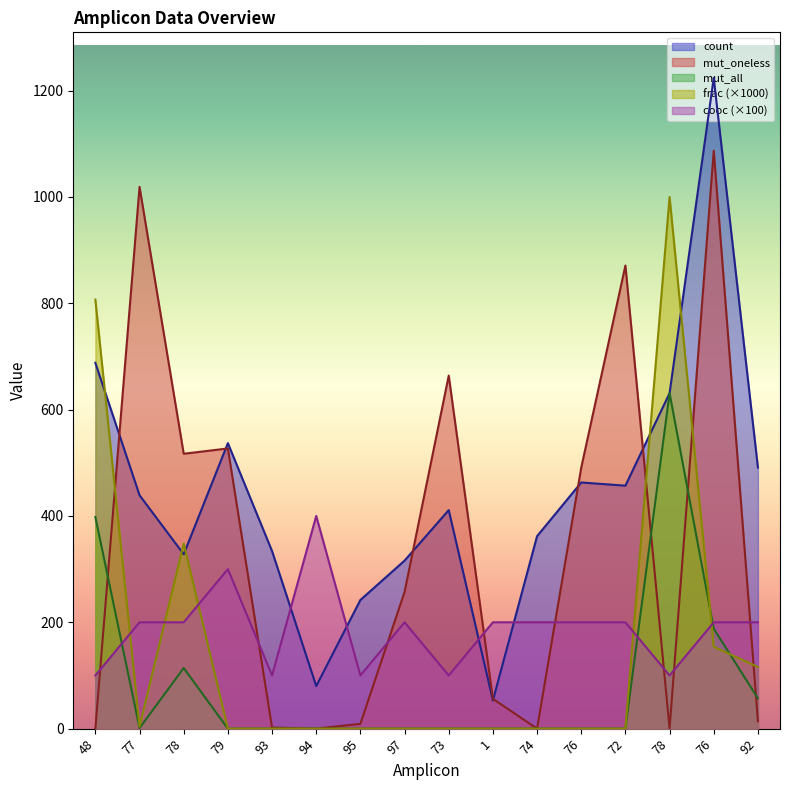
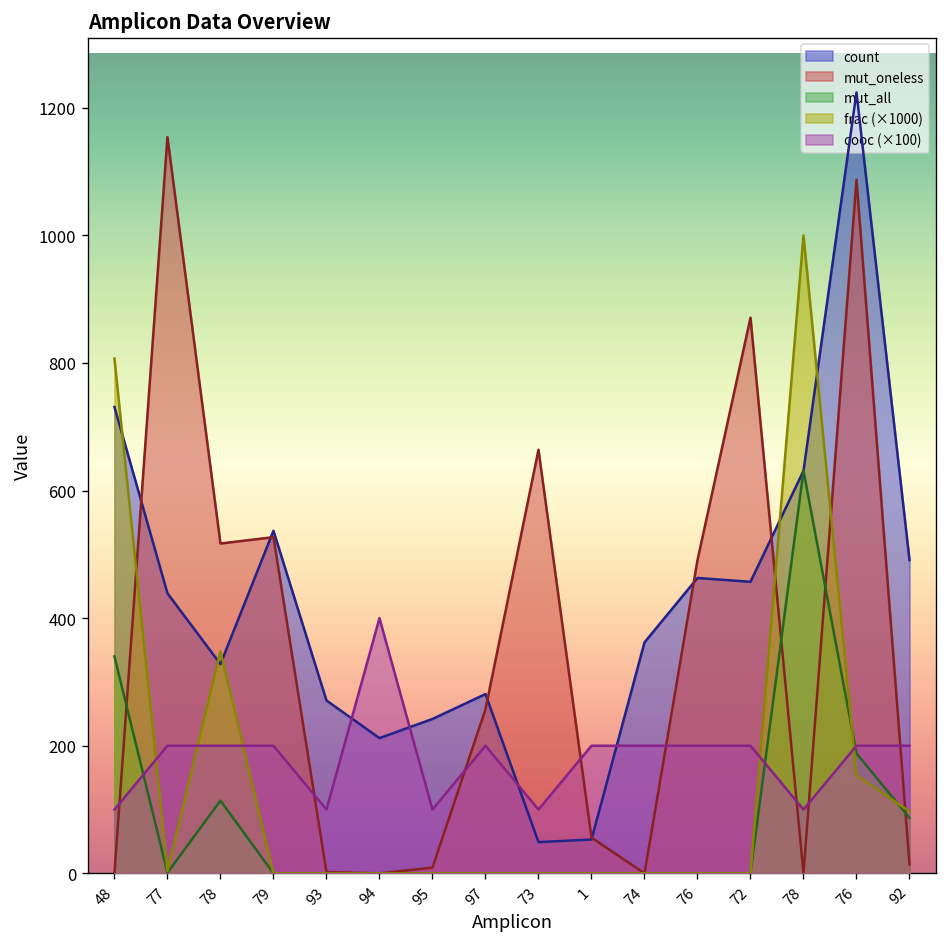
count, 48: 690 -> 730
mut_all, 48: 400 -> 340
mut_oneless, 77: 1020 -> 1150
cooc (×100), 79: 300 -> 200
count, 93: 330 -> 270
count, 94: 80 -> 210
count, 97: 320 -> 280
count, 73: 410 -> 50
mut_all, 92: 60 -> 90
frac (×1000), 92: 120 -> 100
